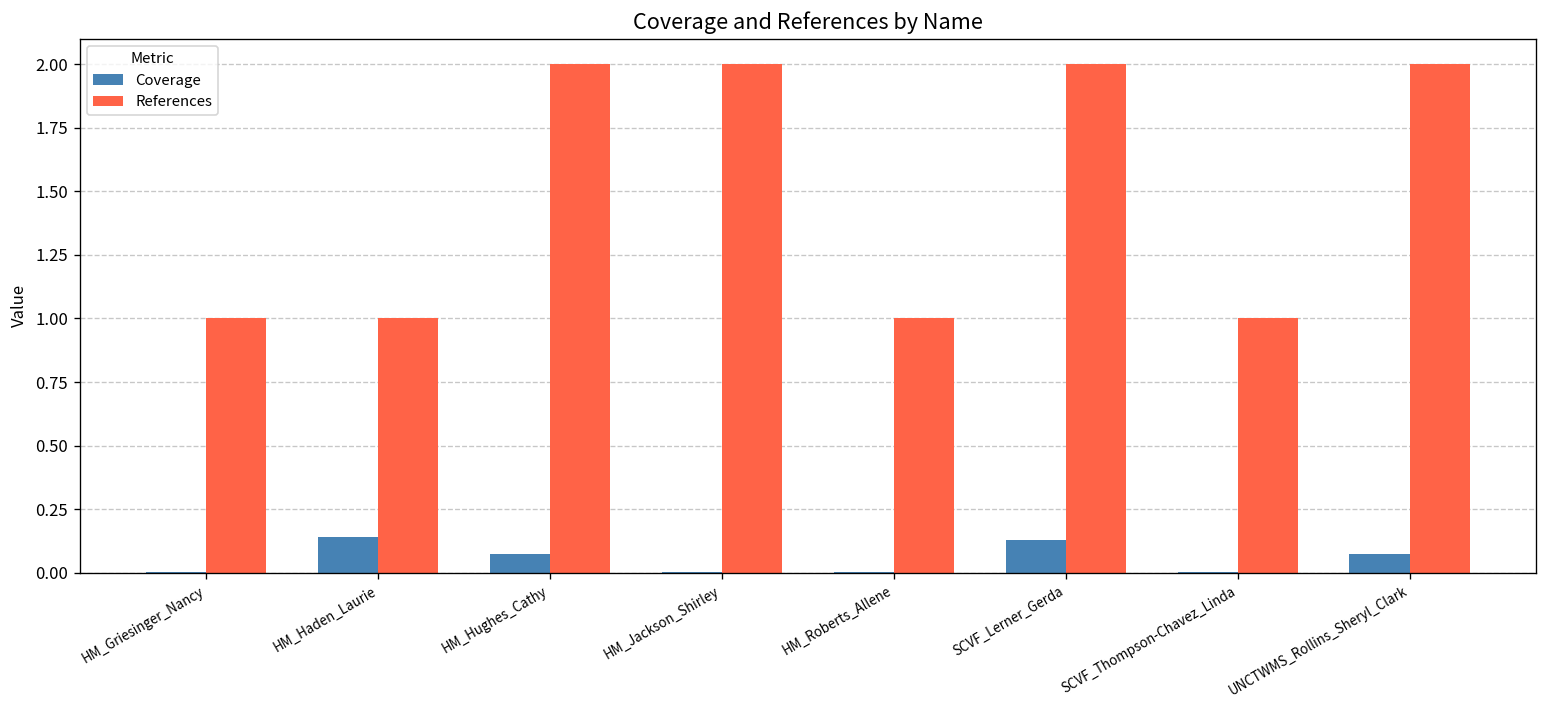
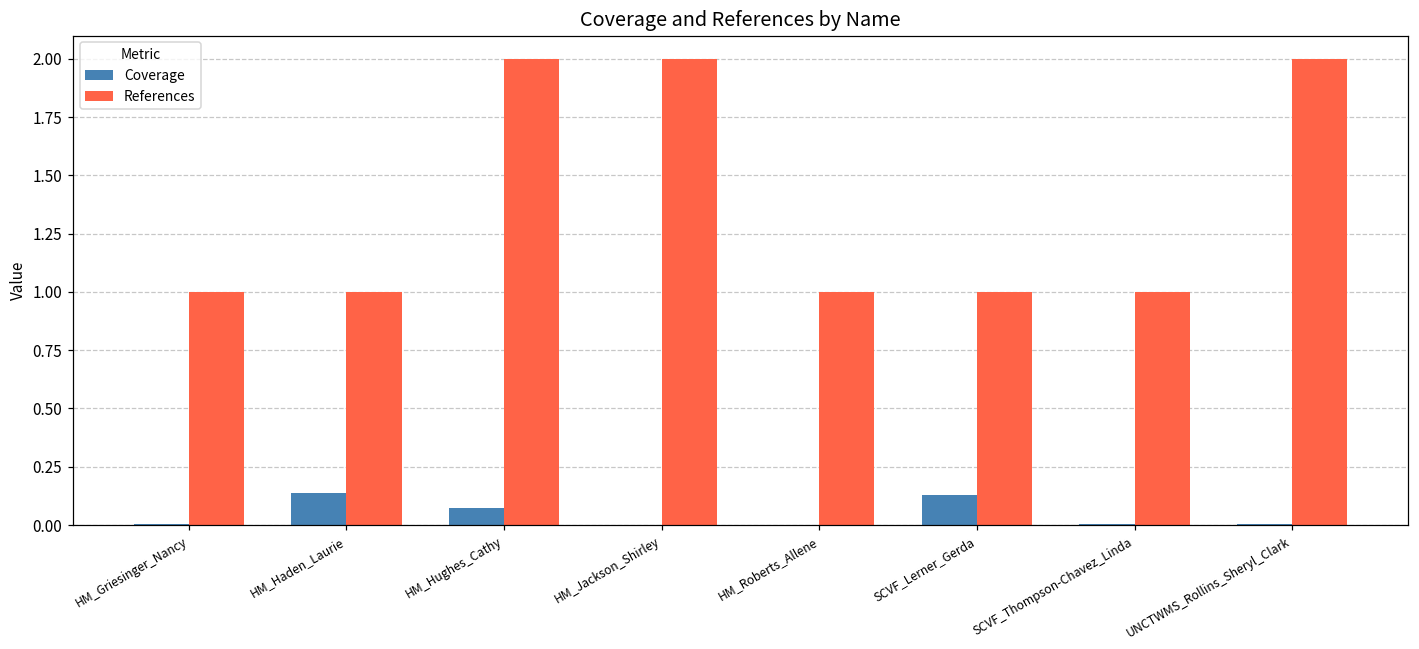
References, SCVF_Lerner_Gerda: 2 -> 1
Coverage, UNCTWMS_Rollins_Sheryl_Clark: 0.07 -> 0.01
